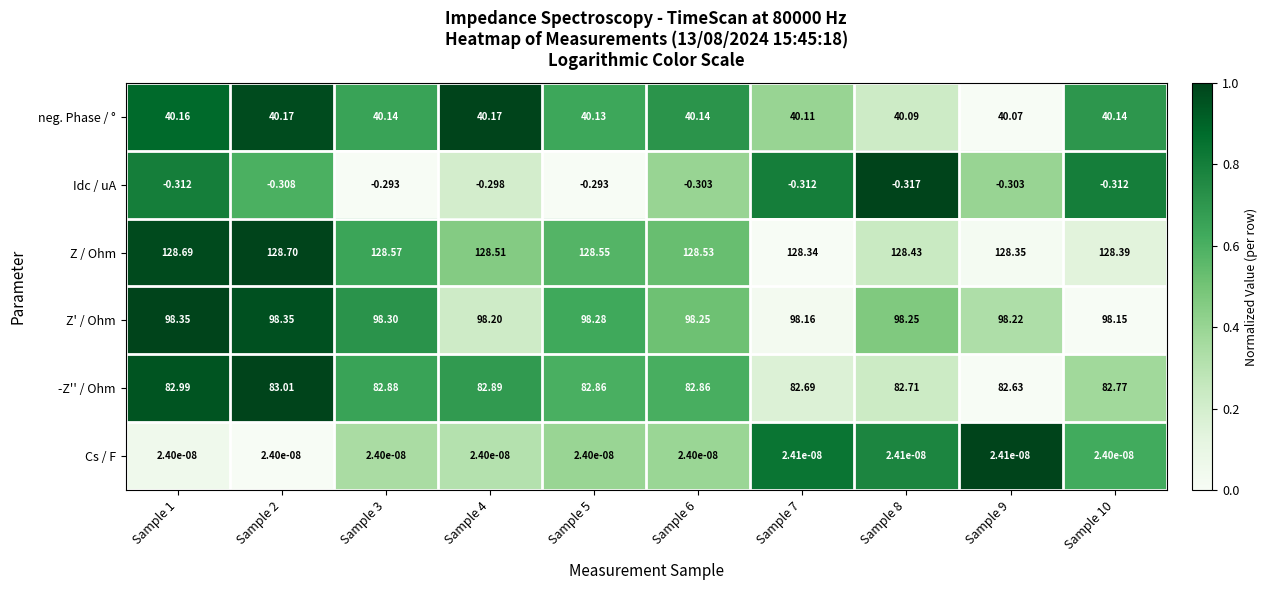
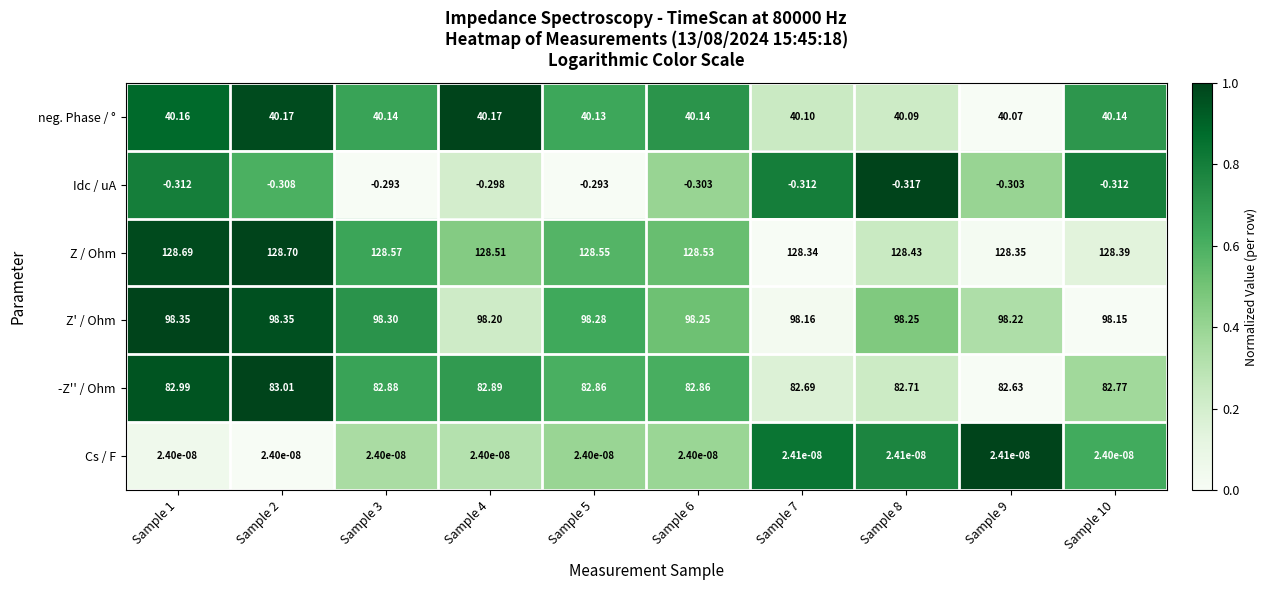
neg. Phase / °, Sample 7: 40.11 -> 40.10
